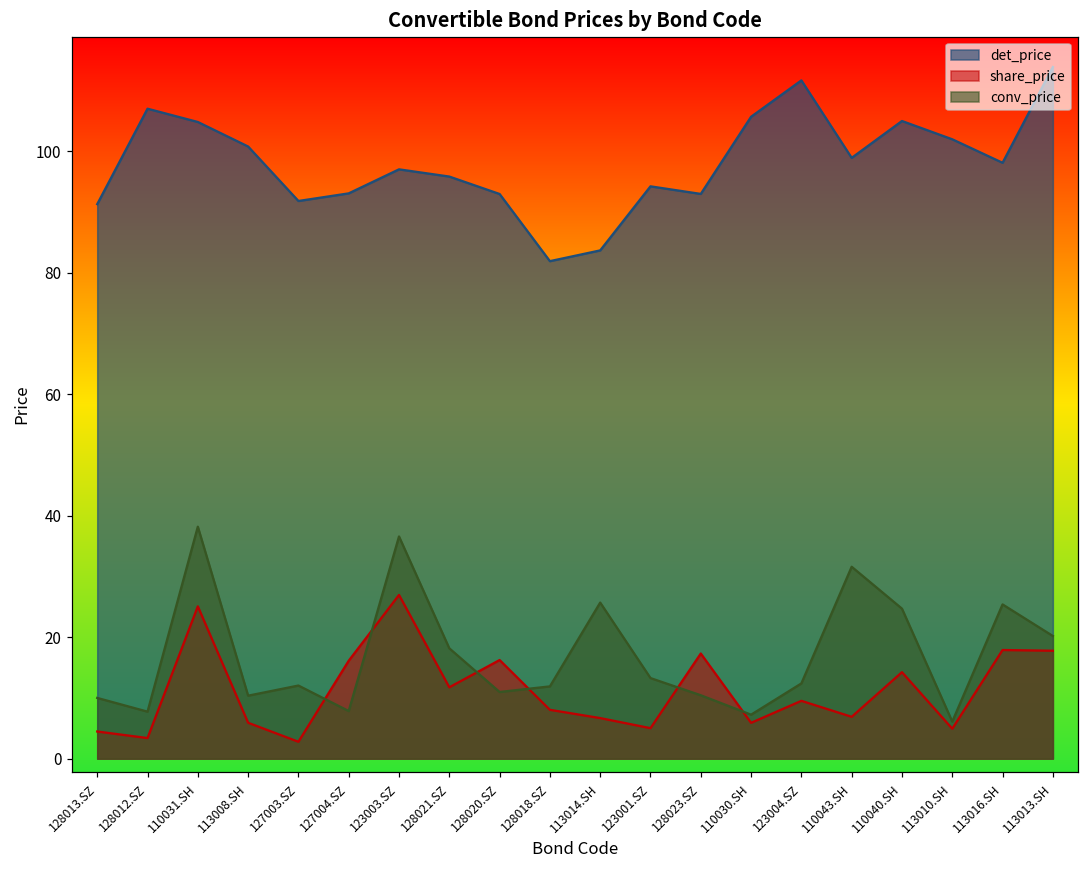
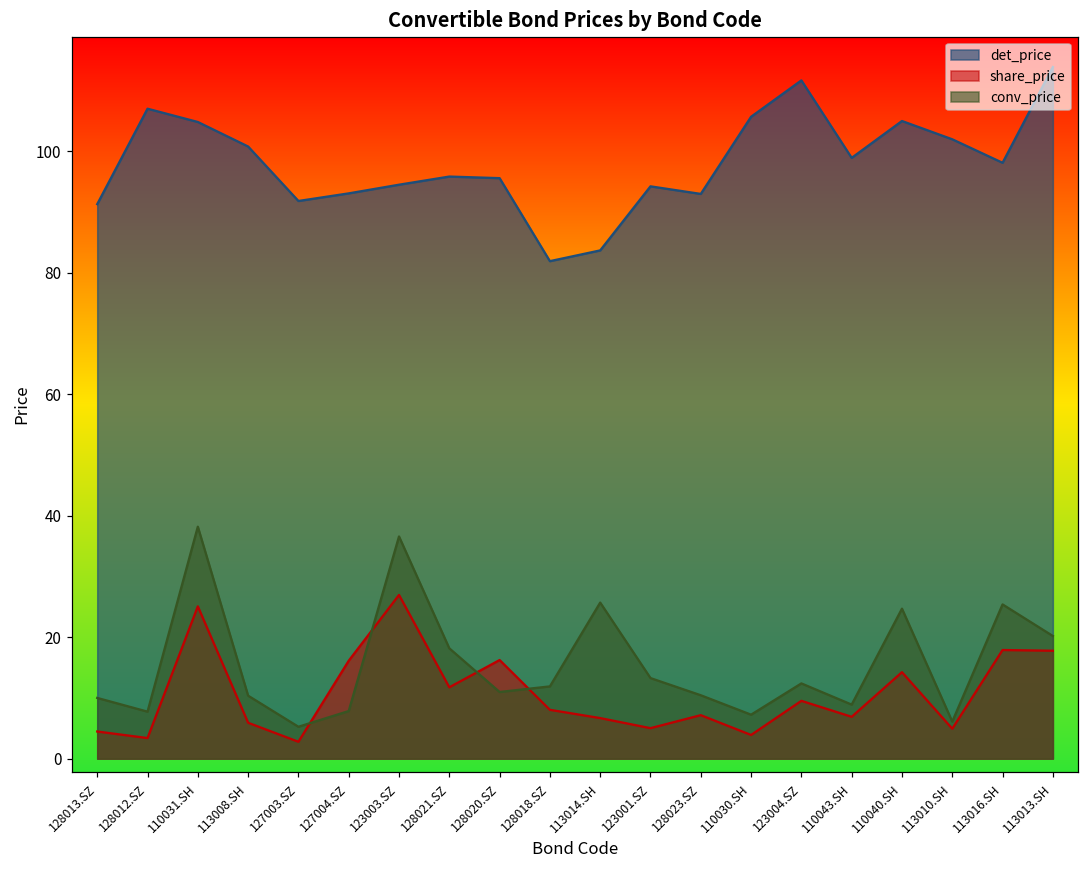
conv_price, 127003.SZ: 12 -> 5
det_price, 123003.SZ: 97 -> 95
det_price, 128020.SZ: 93 -> 96
share_price, 128023.SZ: 17 -> 7
share_price, 110030.SH: 6 -> 4
conv_price, 110043.SH: 32 -> 9
